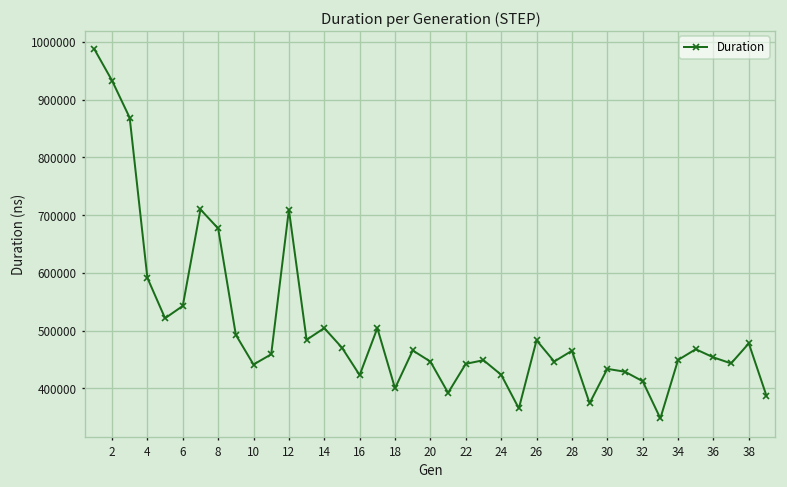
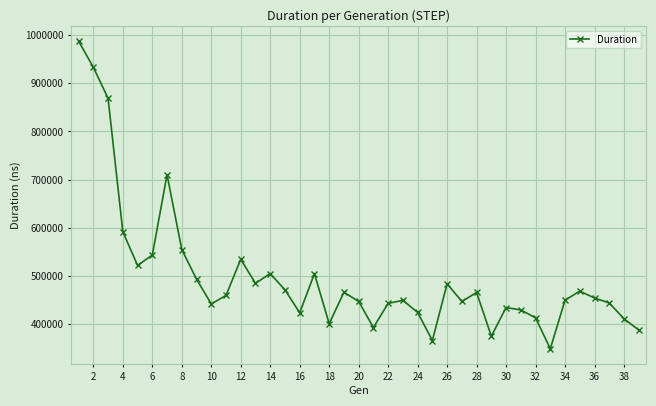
8: 680000 -> 550000
12: 710000 -> 530000
38: 480000 -> 410000
